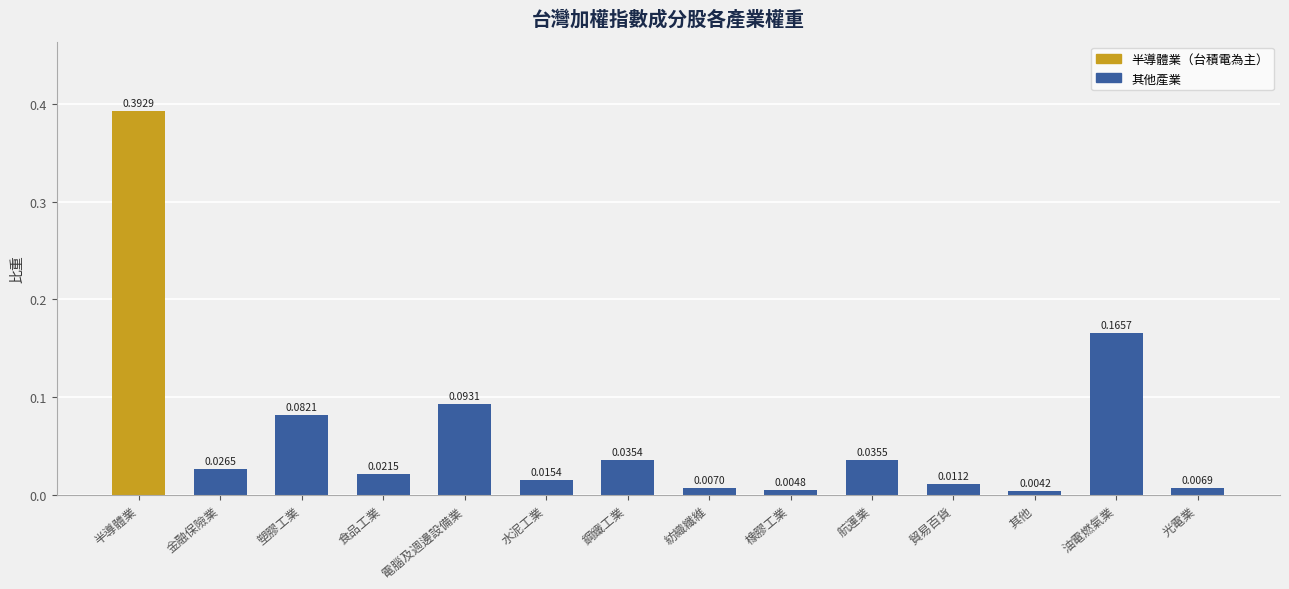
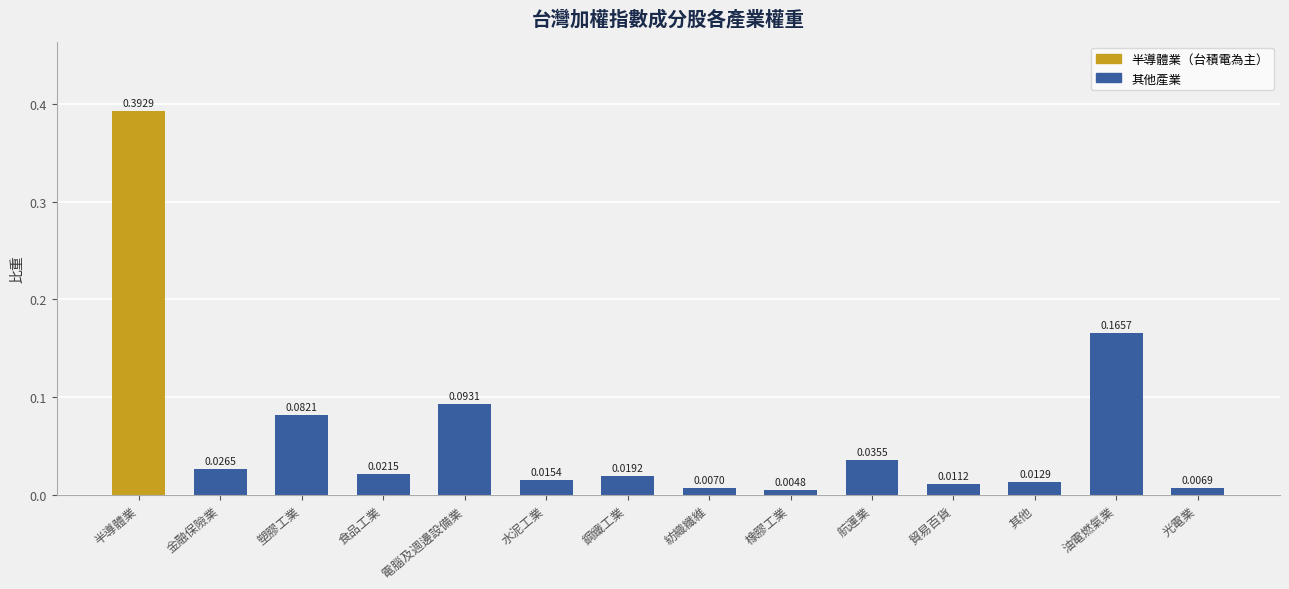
鋼鐵工業: 0.0354 -> 0.0192
其他: 0.0042 -> 0.0129
